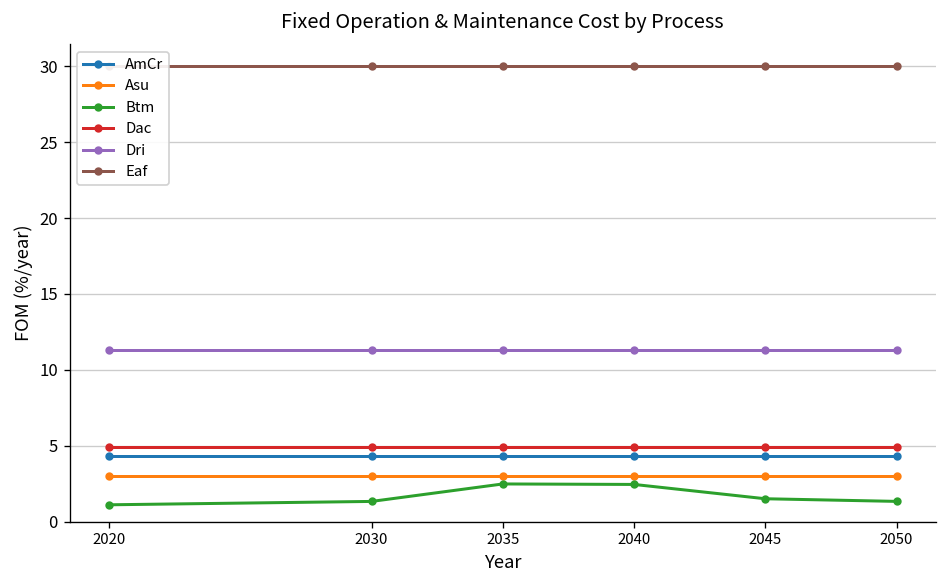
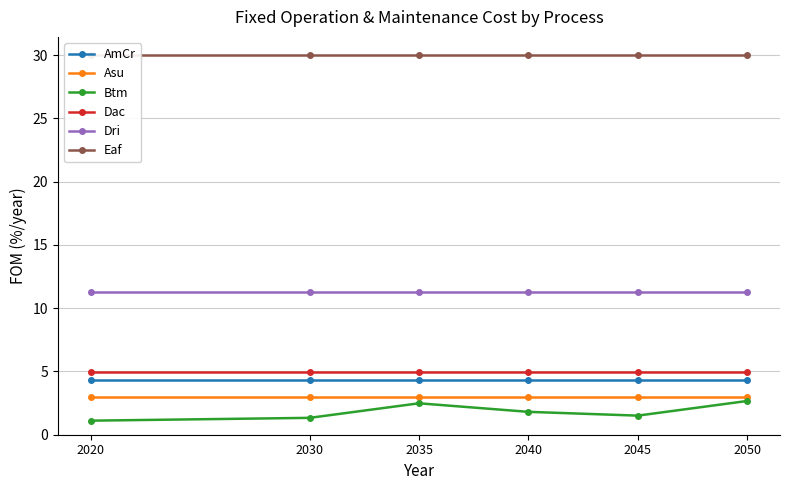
Btm, 2040: 2.5 -> 1.8
Btm, 2050: 1.3 -> 2.7
